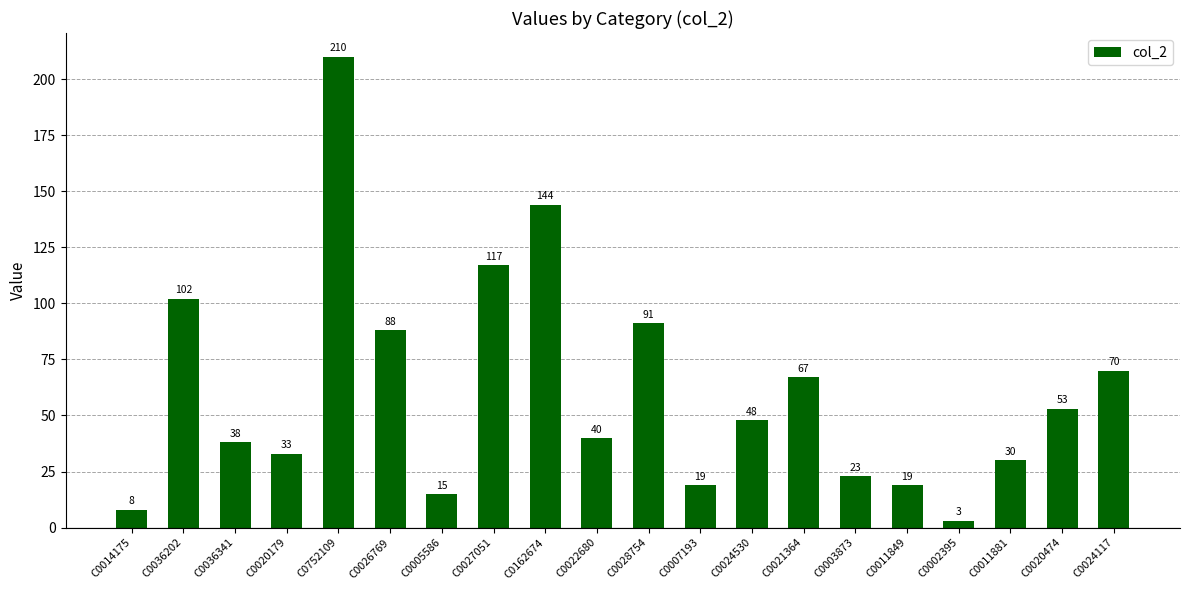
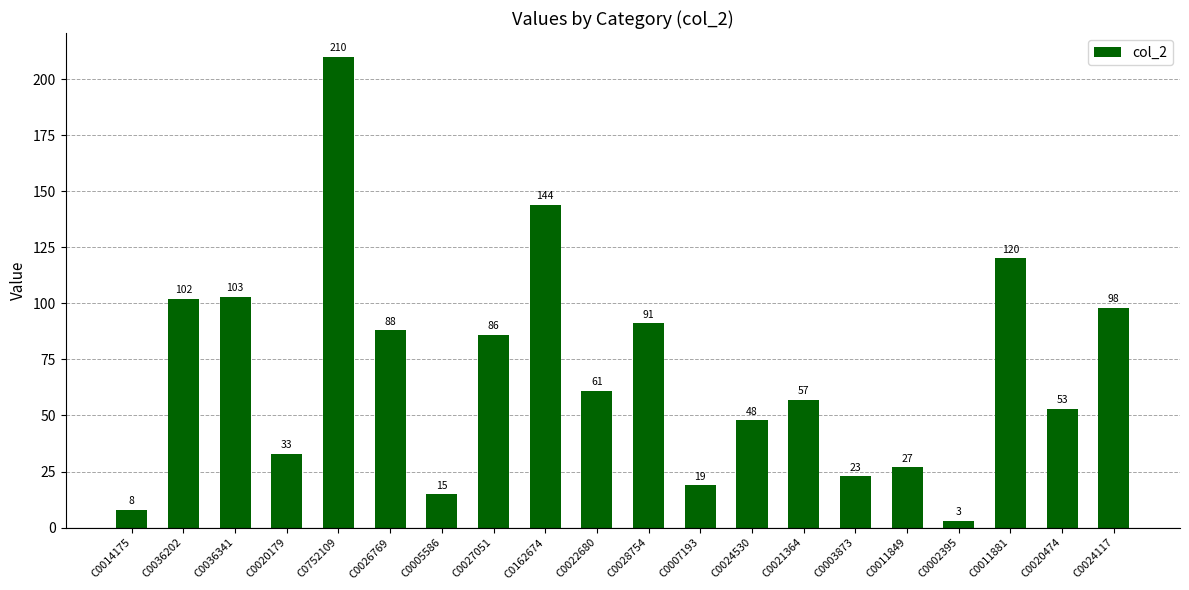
C0036341: 38 -> 103
C0027051: 117 -> 86
C0022680: 40 -> 61
C0021364: 67 -> 57
C0011849: 19 -> 27
C0011881: 30 -> 120
C0024117: 70 -> 98
